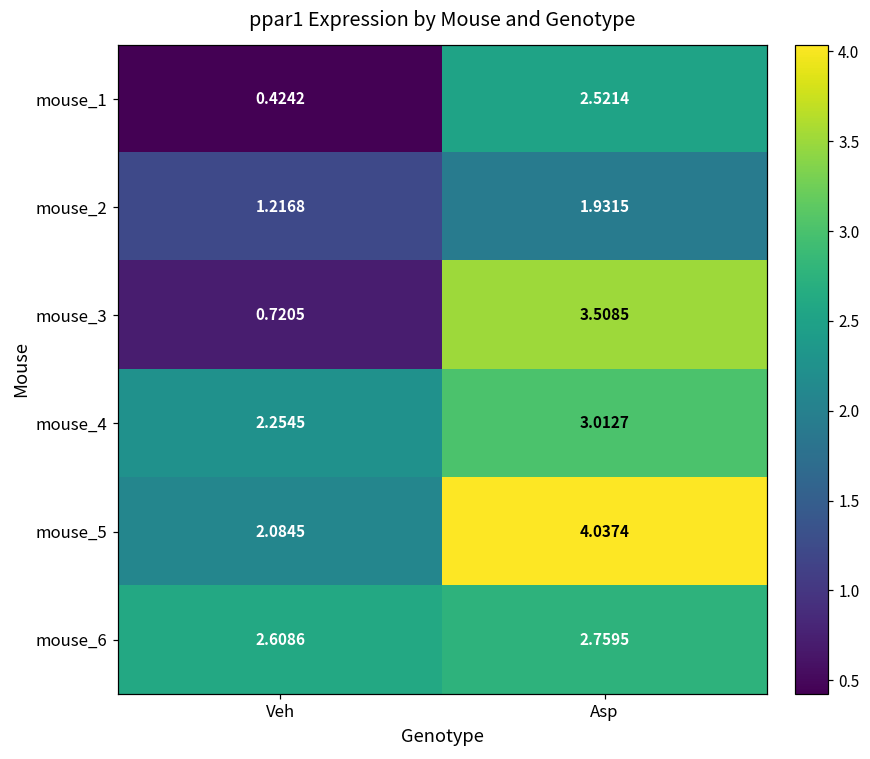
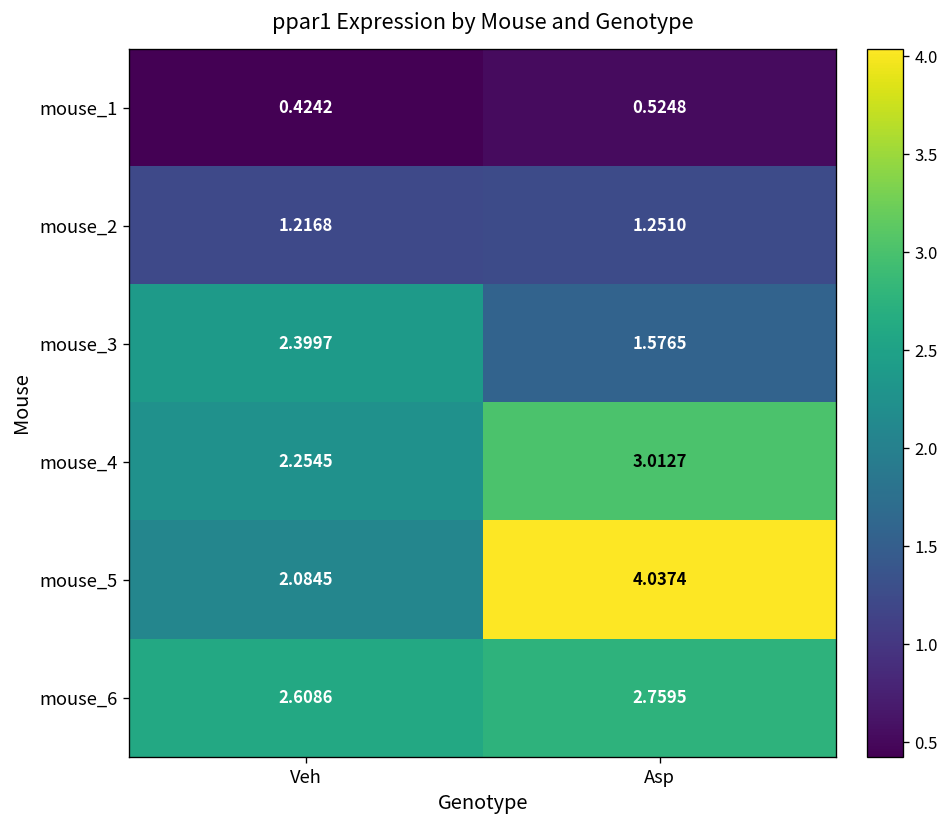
mouse_1, Asp: 2.5214 -> 0.5248
mouse_2, Asp: 1.9315 -> 1.2510
mouse_3, Veh: 0.7205 -> 2.3997
mouse_3, Asp: 3.5085 -> 1.5765
